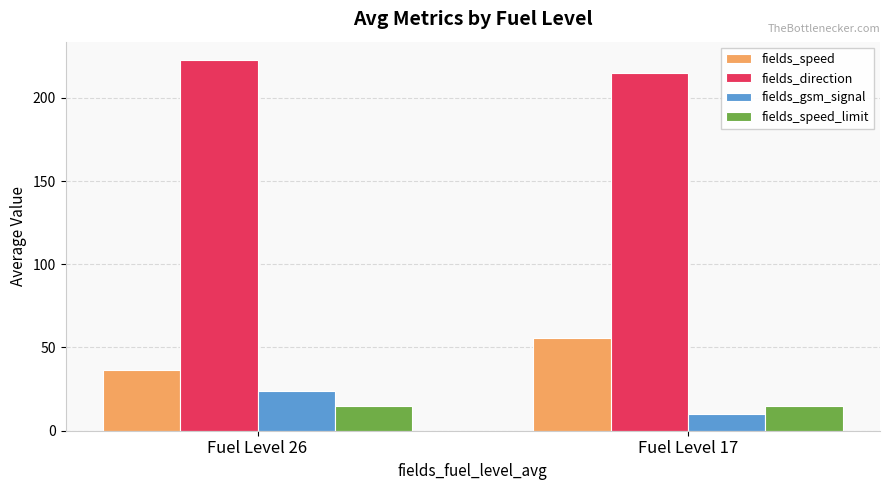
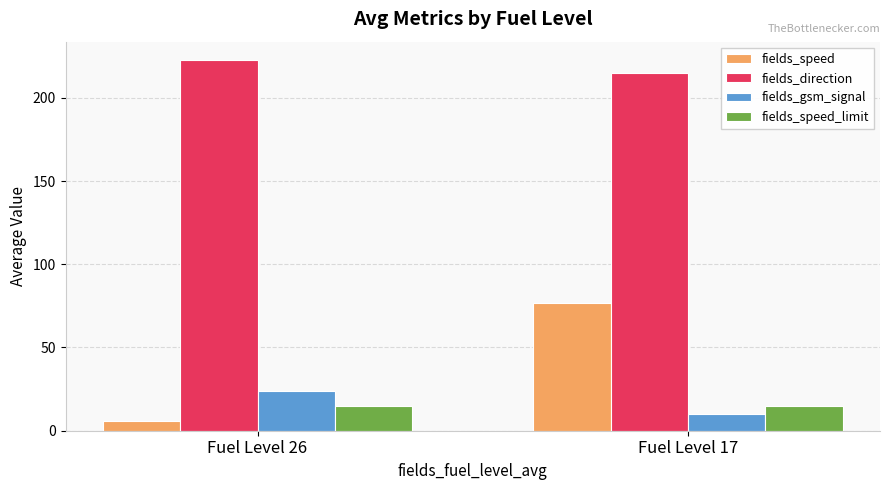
fields_speed, Fuel Level 26: 37 -> 6
fields_speed, Fuel Level 17: 55 -> 77
